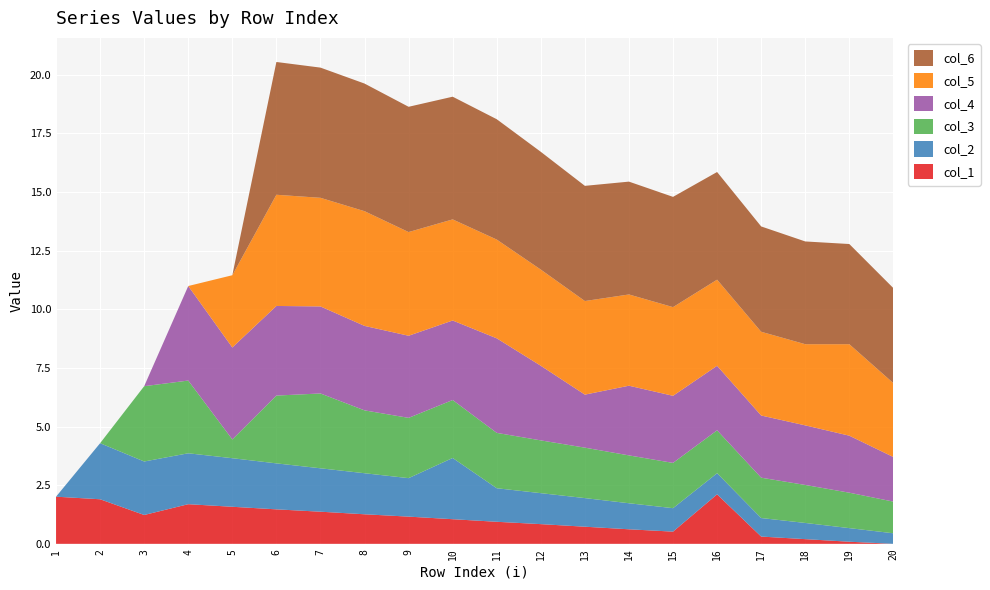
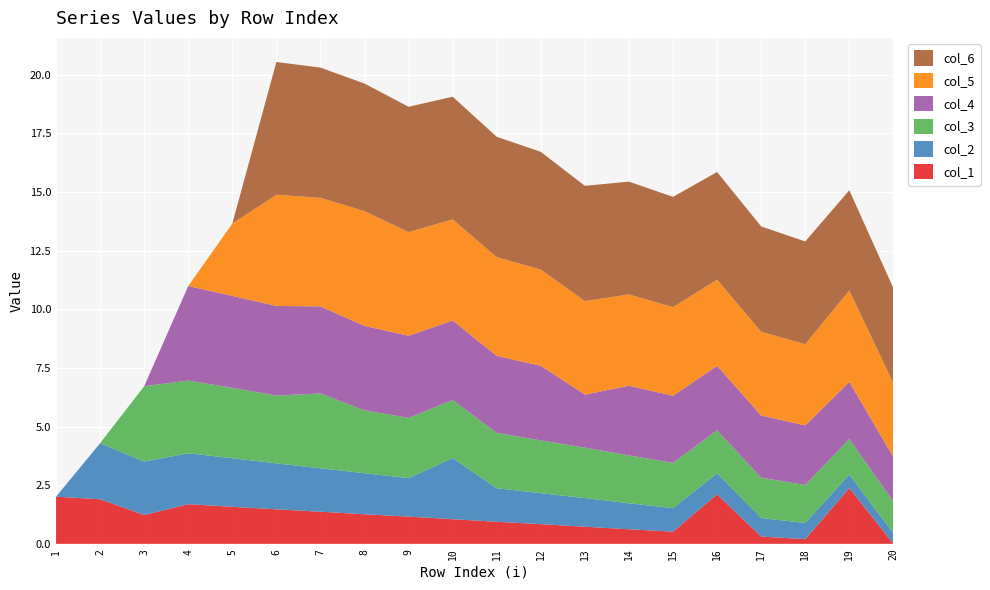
col_3, 5: 0.8 -> 3.0
col_4, 11: 4.0 -> 3.3
col_1, 19: 0.1 -> 2.4
